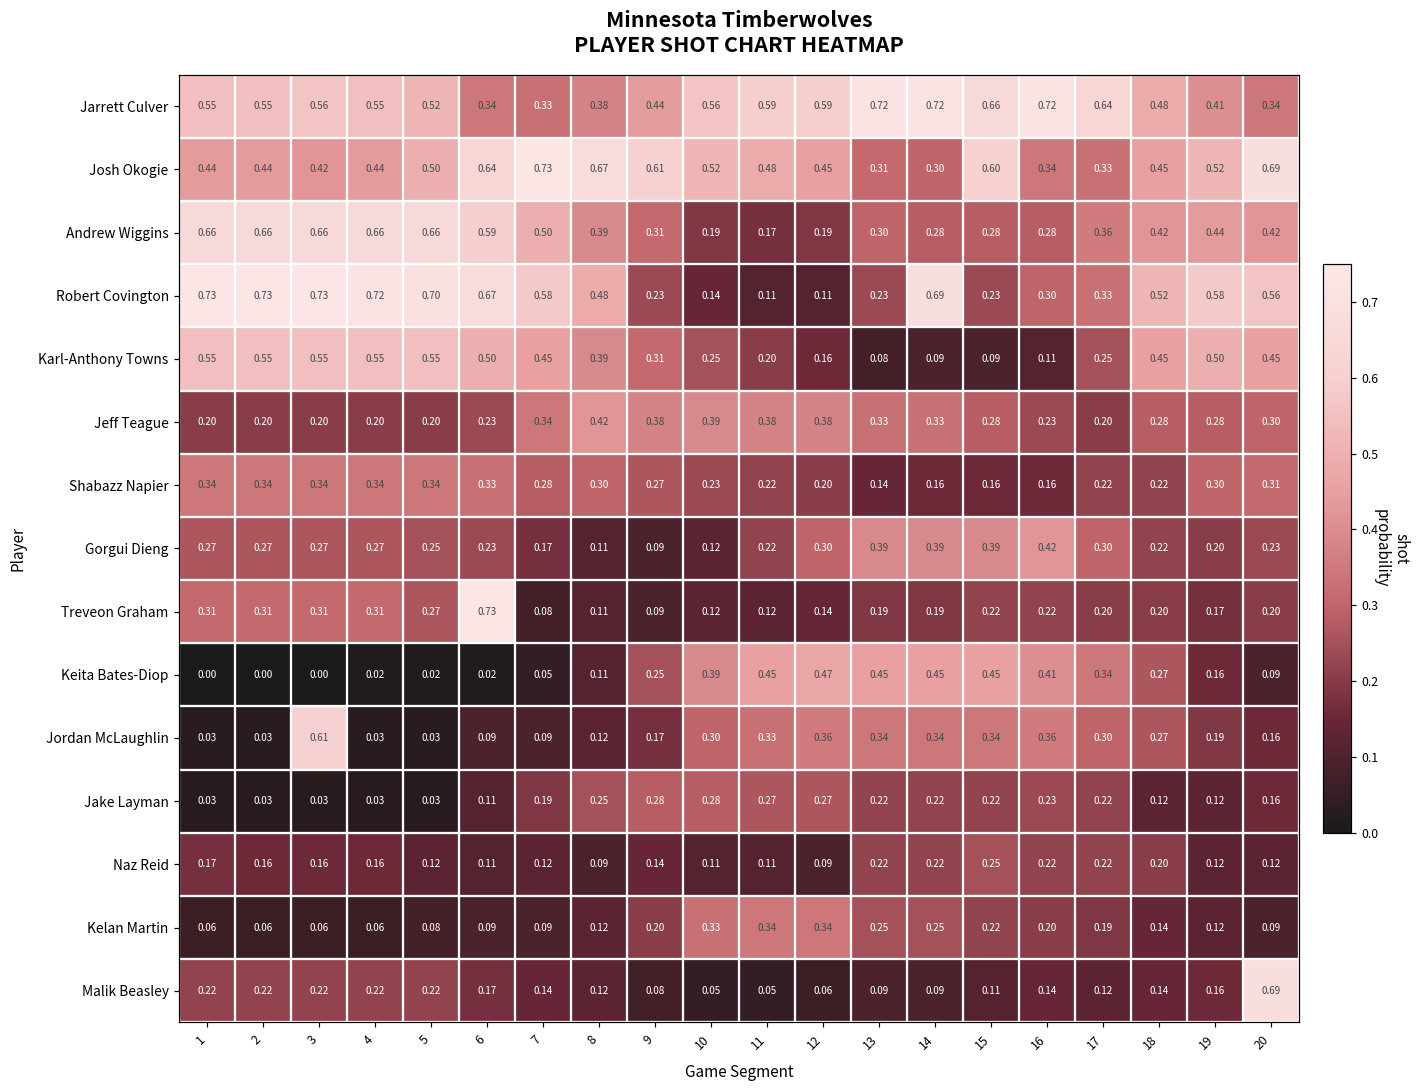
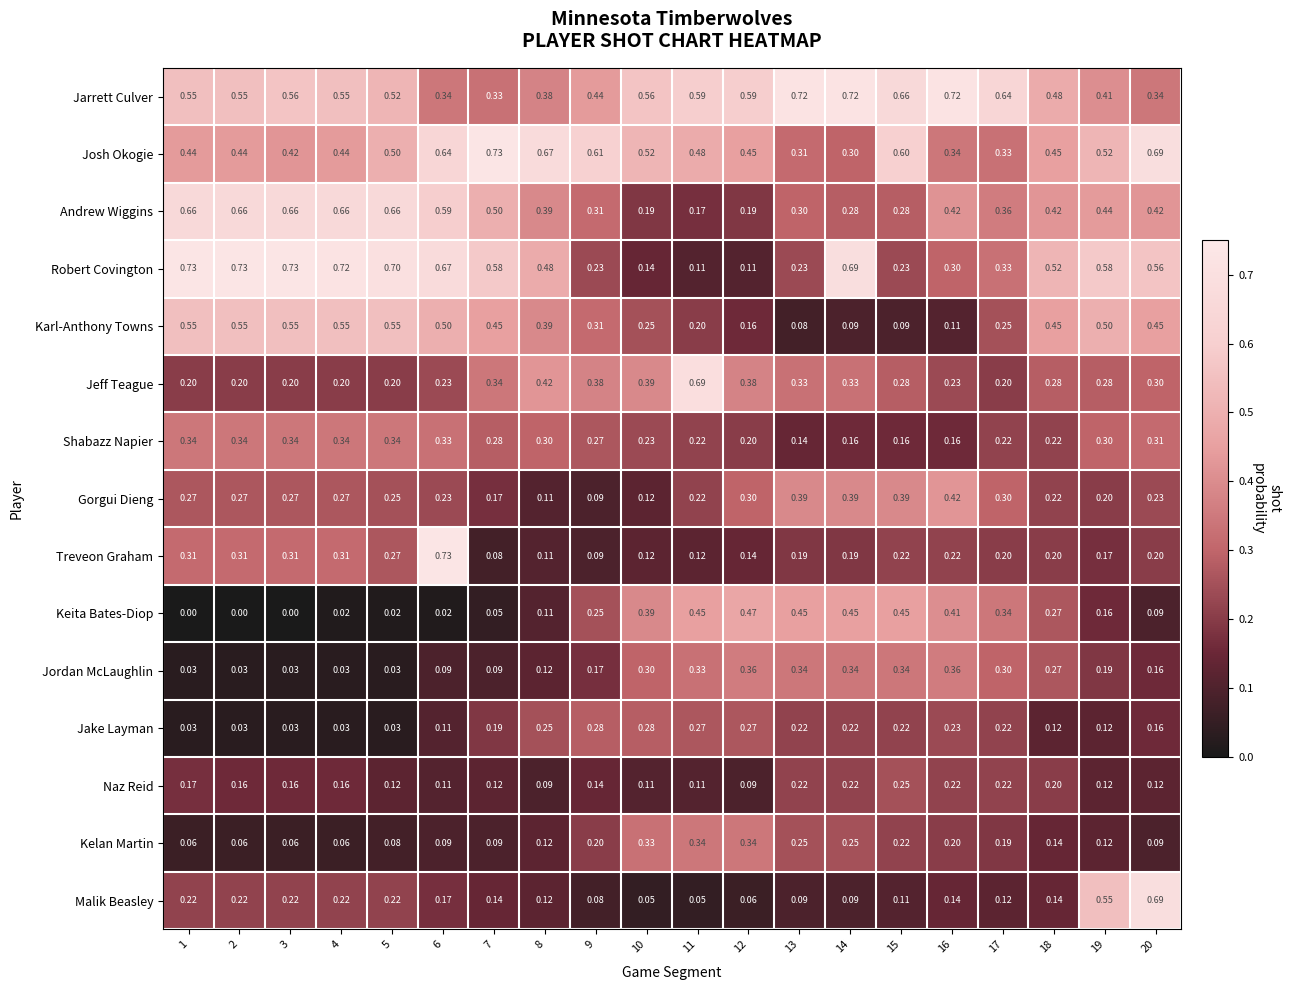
Andrew Wiggins, 16: 0.28 -> 0.42
Jeff Teague, 11: 0.38 -> 0.69
Jordan McLaughlin, 3: 0.61 -> 0.03
Malik Beasley, 19: 0.16 -> 0.55
